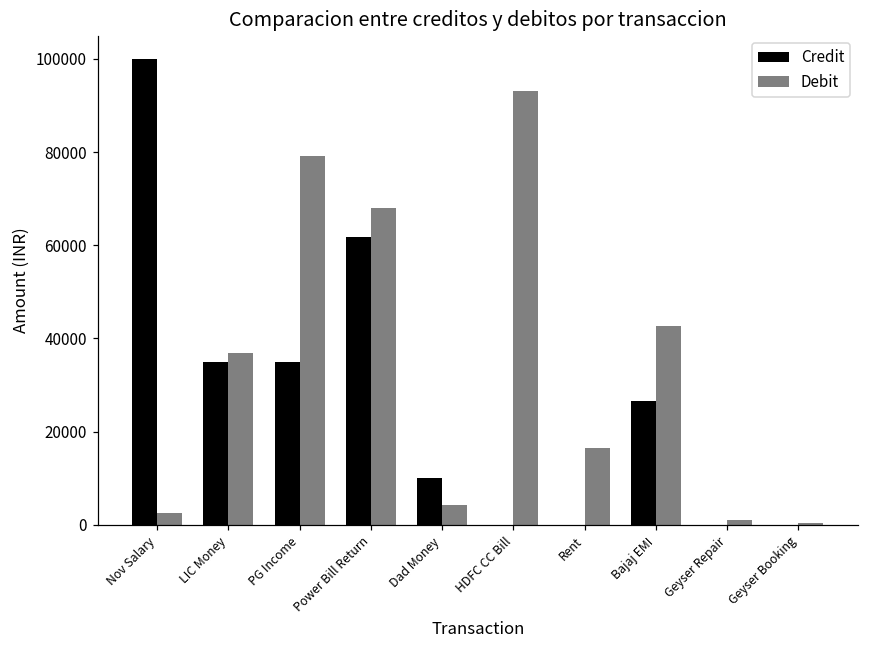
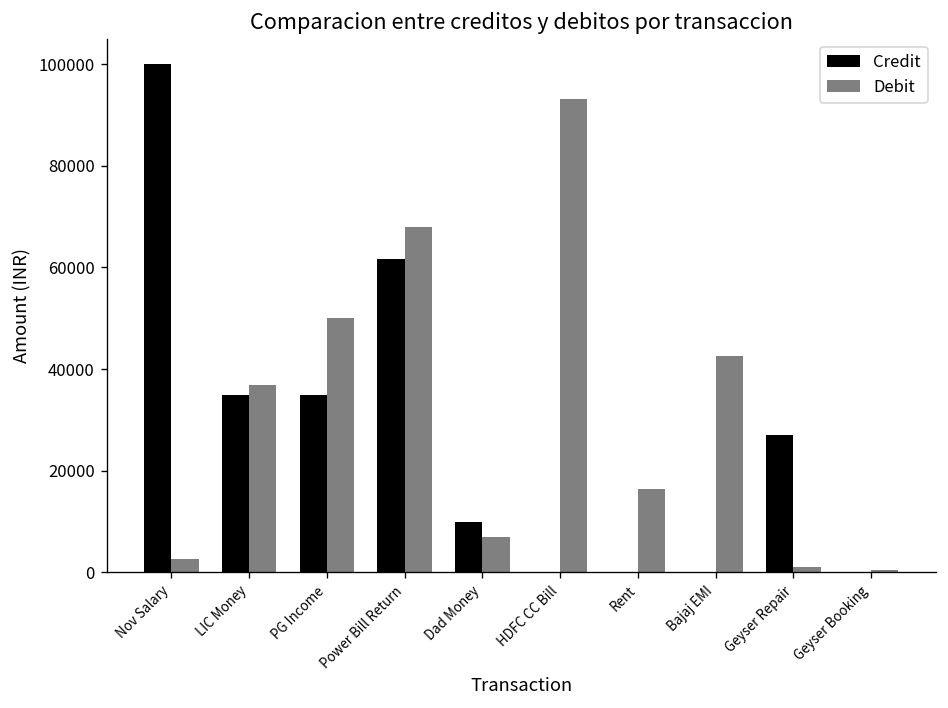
Debit, PG Income: 79000 -> 50000
Debit, Dad Money: 4000 -> 7000
Credit, Bajaj EMI: 27000 -> 0
Credit, Geyser Repair: 0 -> 27000
